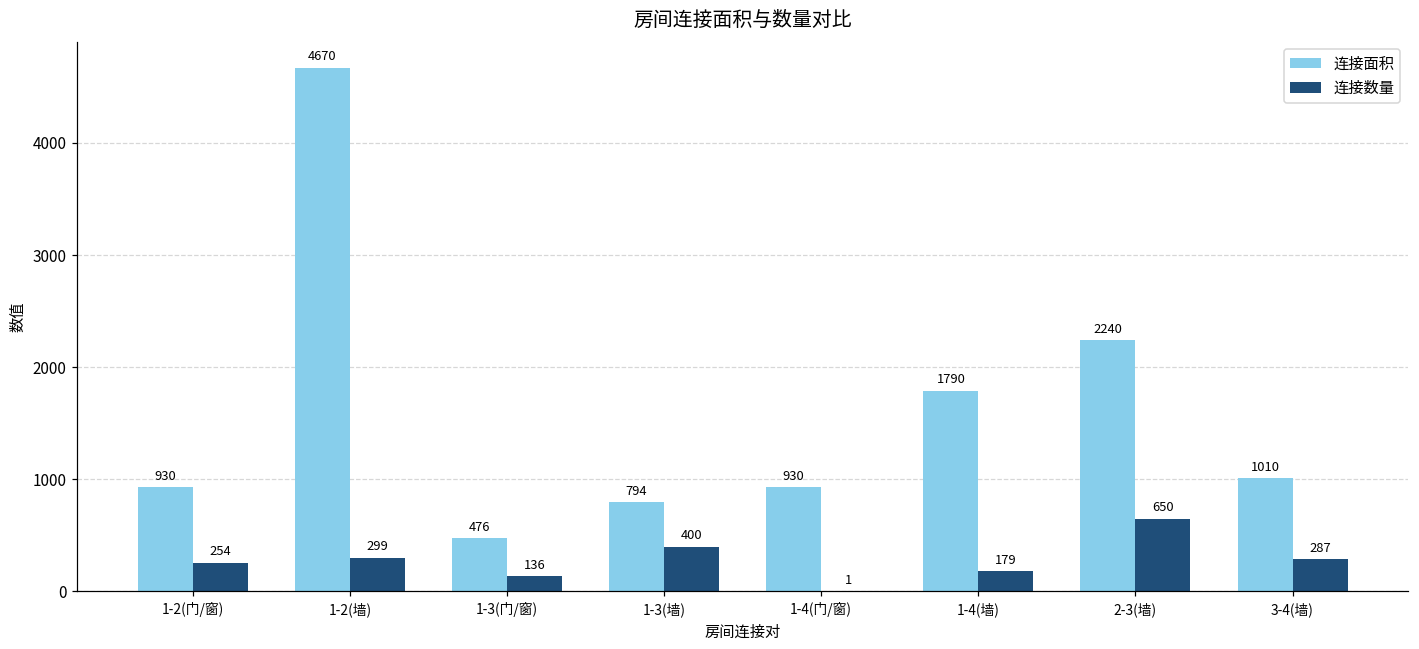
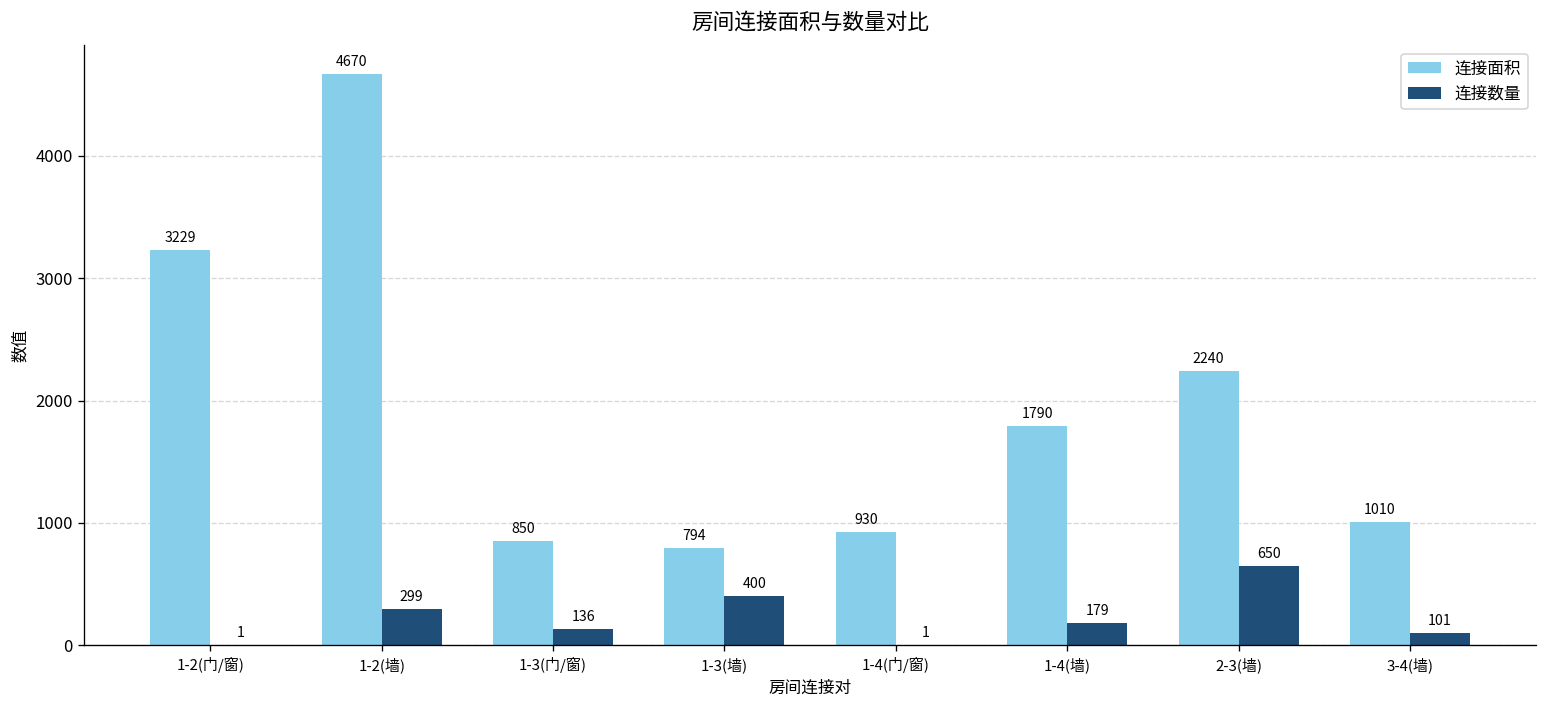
连接面积, 1-2(门/窗): 930 -> 3229
连接数量, 1-2(门/窗): 254 -> 1
连接面积, 1-3(门/窗): 476 -> 850
连接数量, 3-4(墙): 287 -> 101
